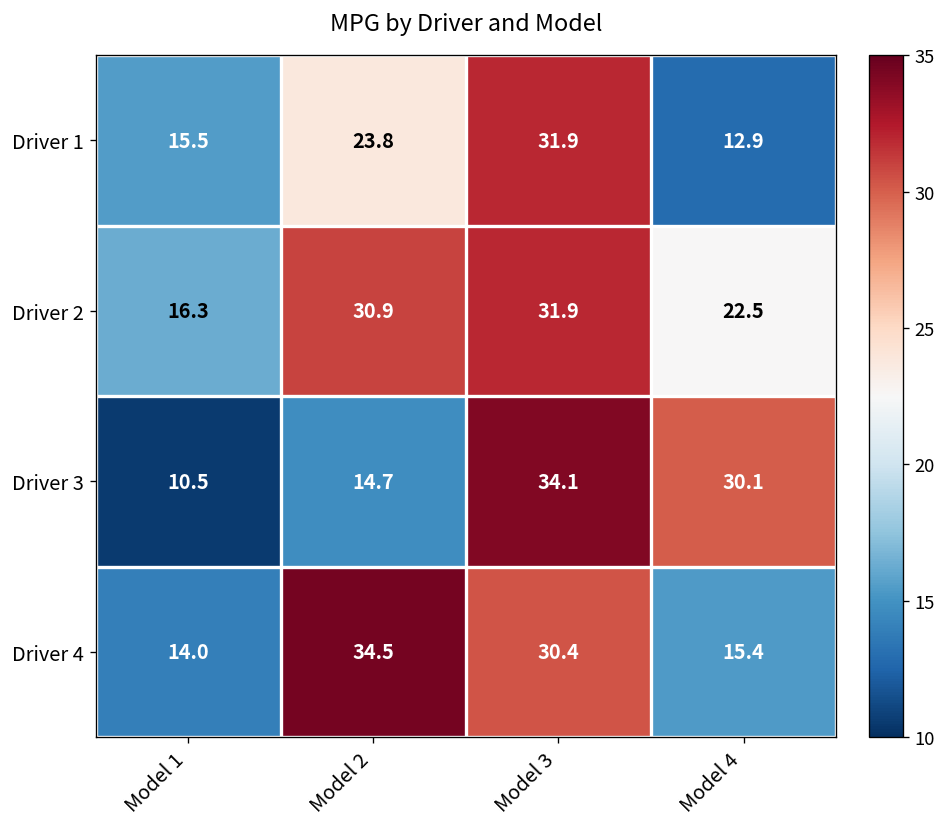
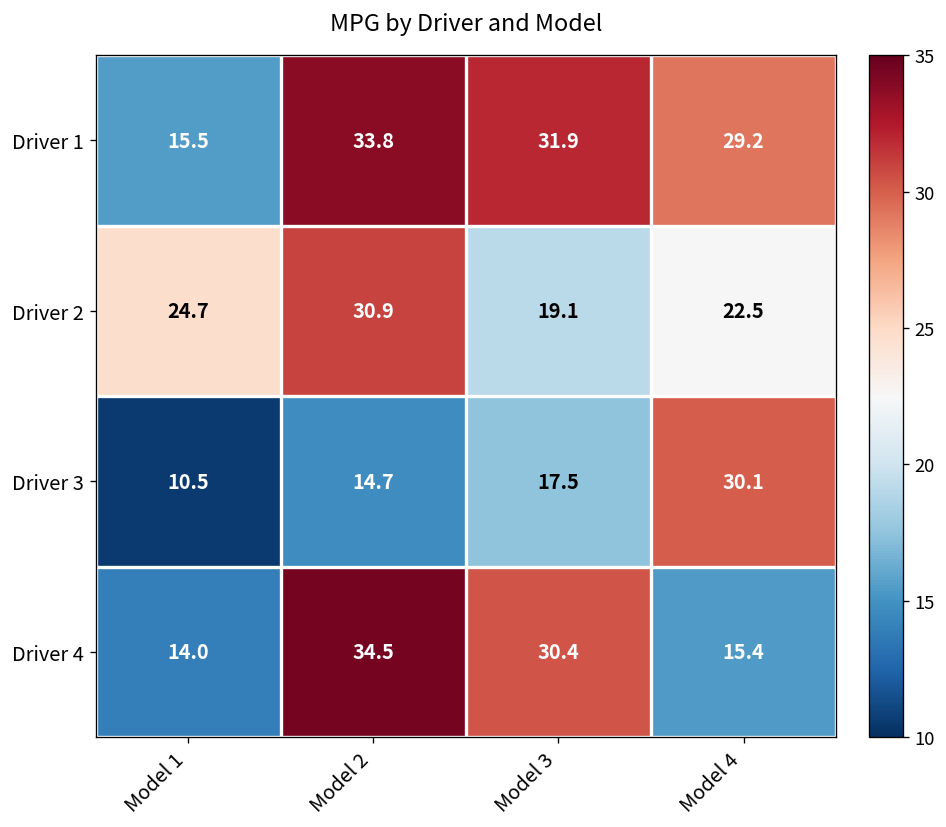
Driver 1, Model 2: 23.8 -> 33.8
Driver 1, Model 4: 12.9 -> 29.2
Driver 2, Model 1: 16.3 -> 24.7
Driver 2, Model 3: 31.9 -> 19.1
Driver 3, Model 3: 34.1 -> 17.5
